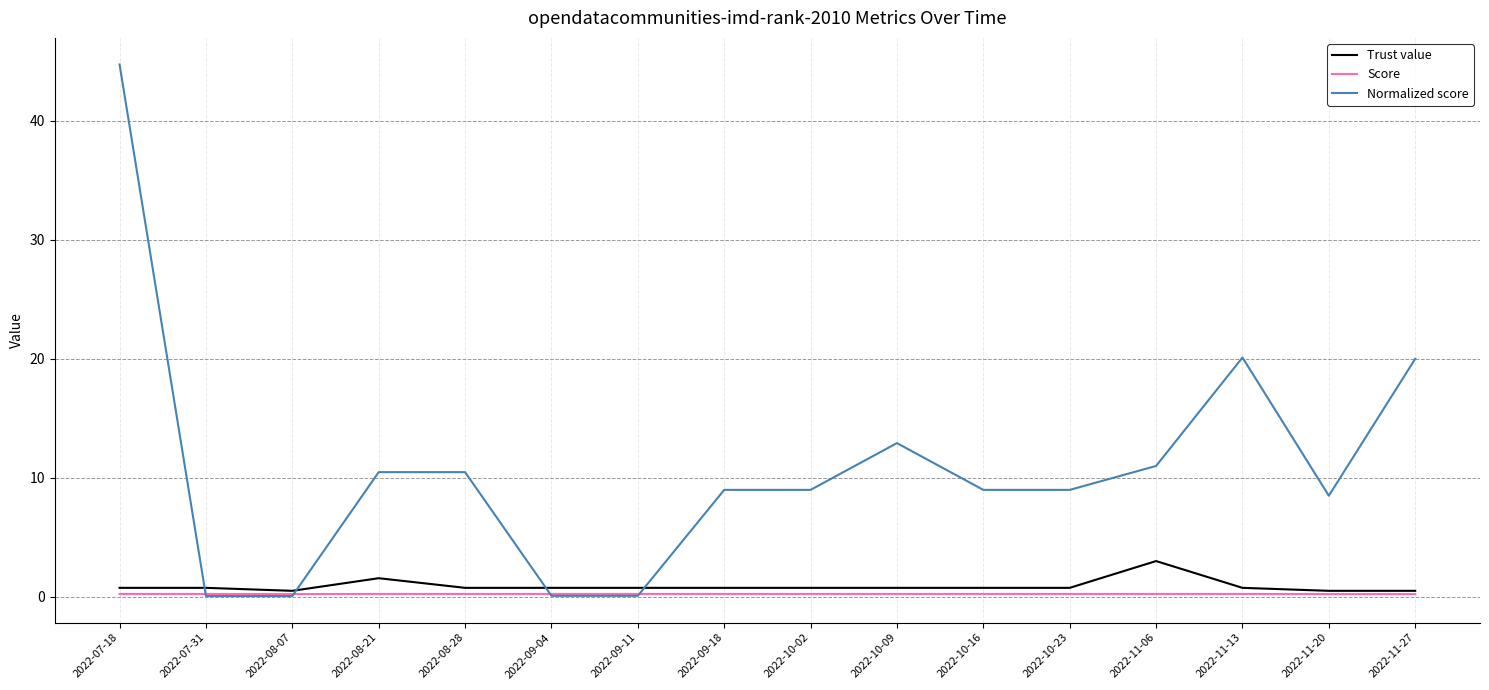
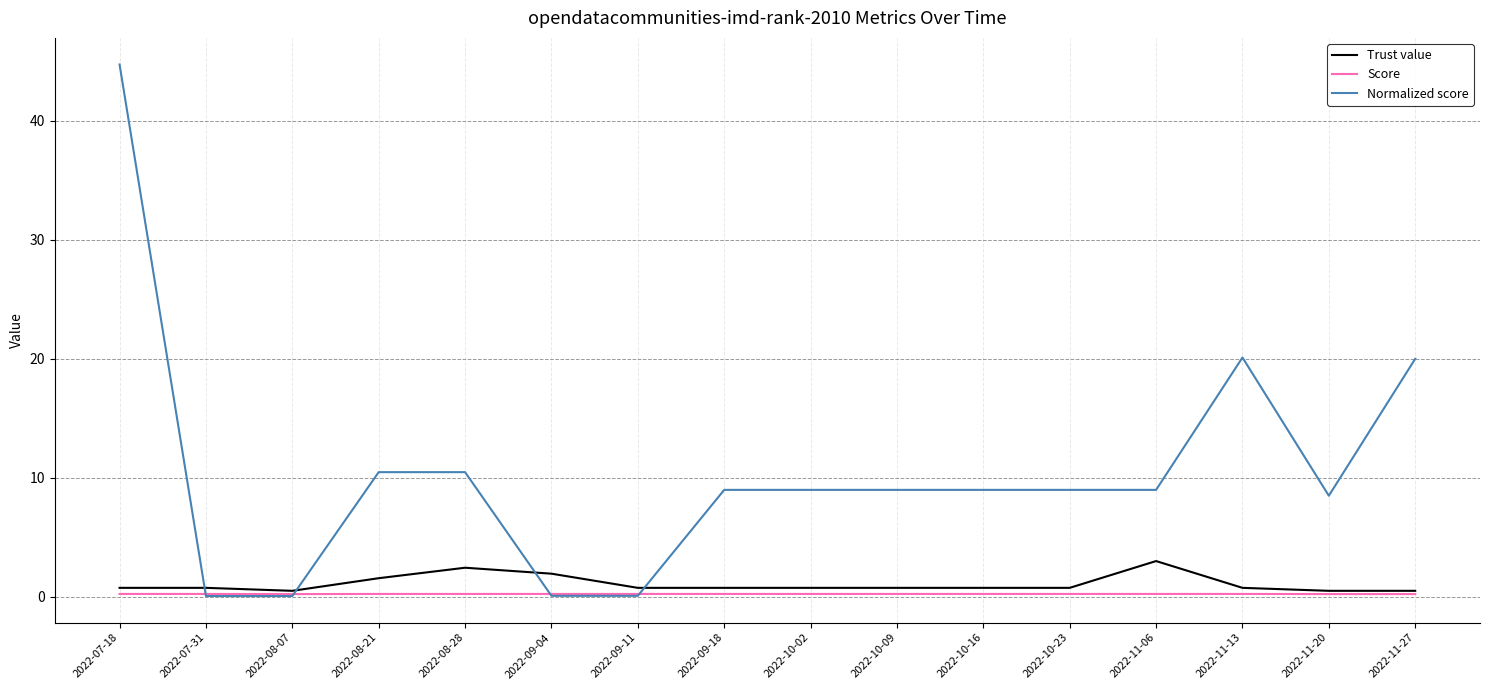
Trust value, 2022-08-28: 0.8 -> 2.4
Trust value, 2022-09-04: 0.8 -> 1.9
Normalized score, 2022-10-09: 12.9 -> 9.0
Normalized score, 2022-11-06: 11.0 -> 9.0
